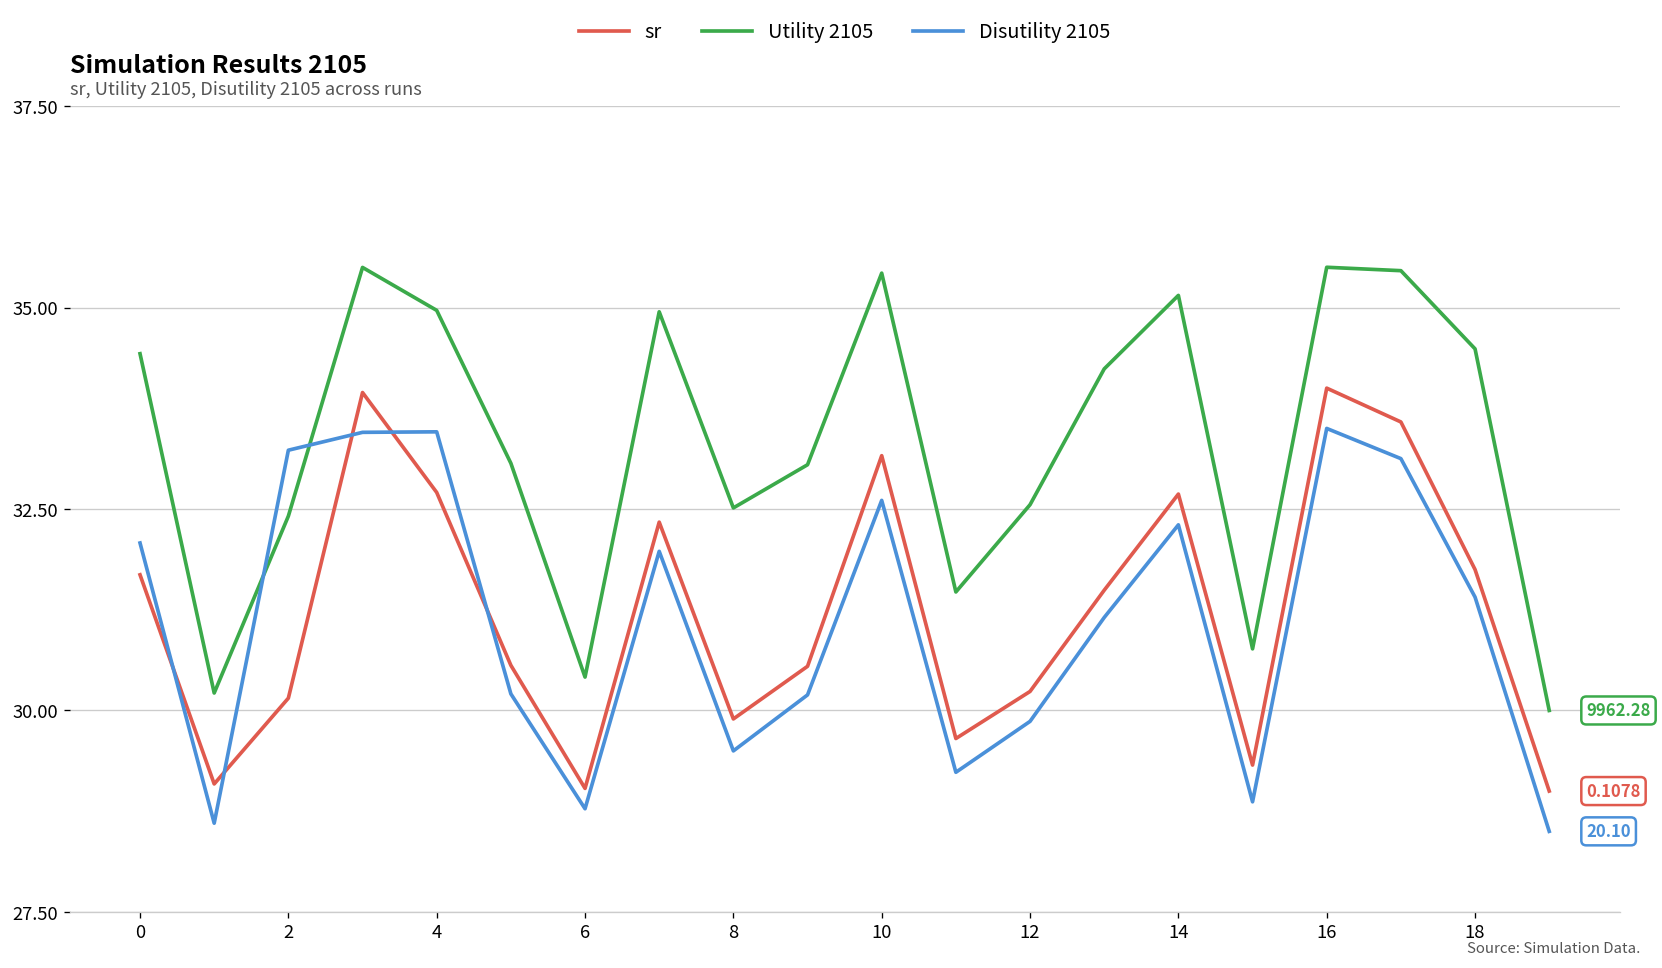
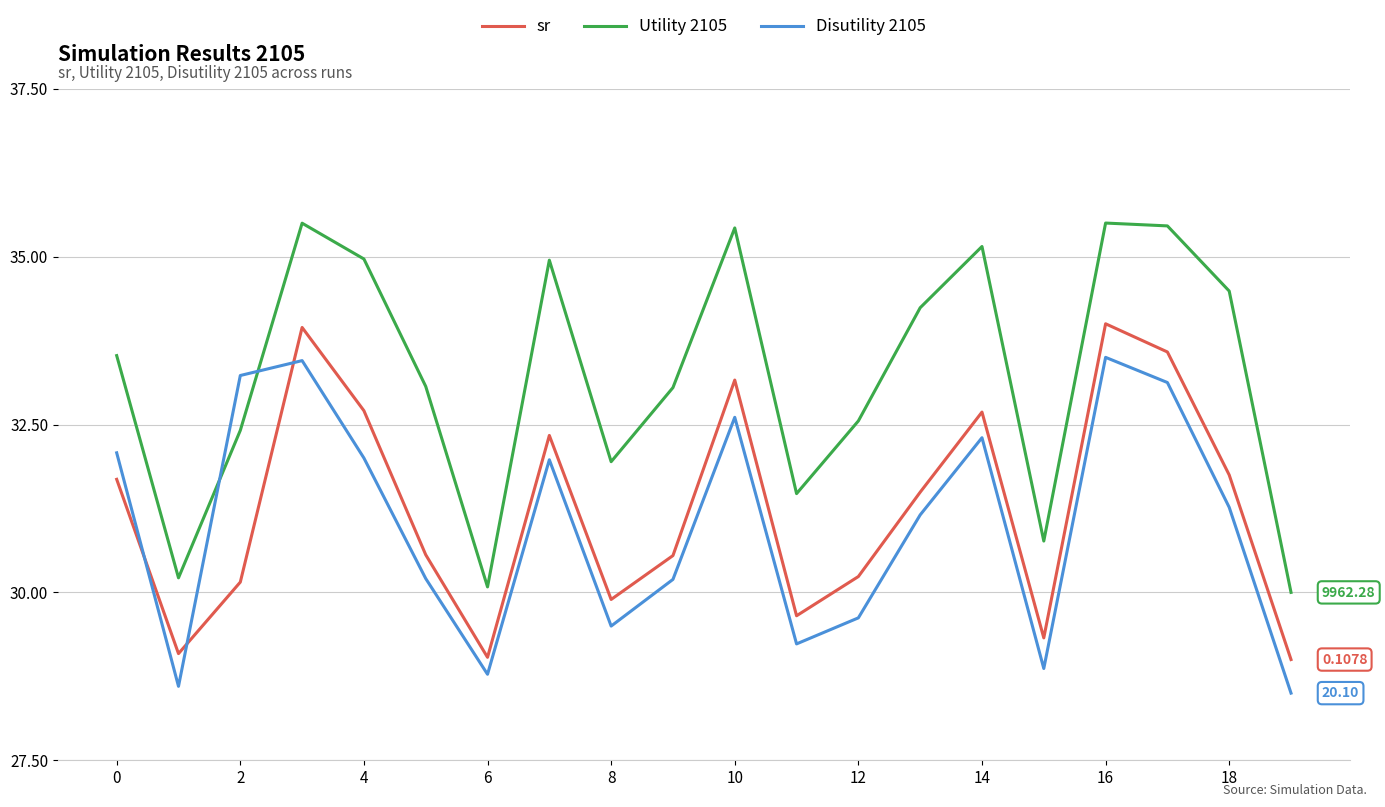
Utility 2105, 0: 34.4 -> 33.5
Disutility 2105, 4: 33.5 -> 32.0
Utility 2105, 6: 30.4 -> 30.1
Utility 2105, 8: 32.5 -> 31.9
Disutility 2105, 12: 29.9 -> 29.6
Disutility 2105, 18: 31.4 -> 31.3
